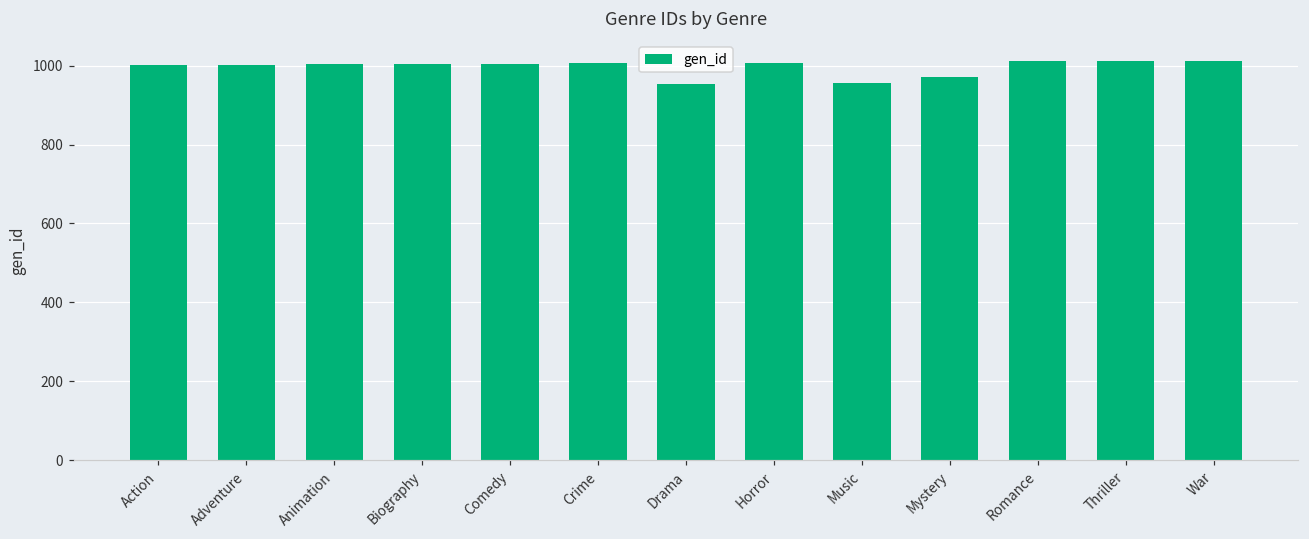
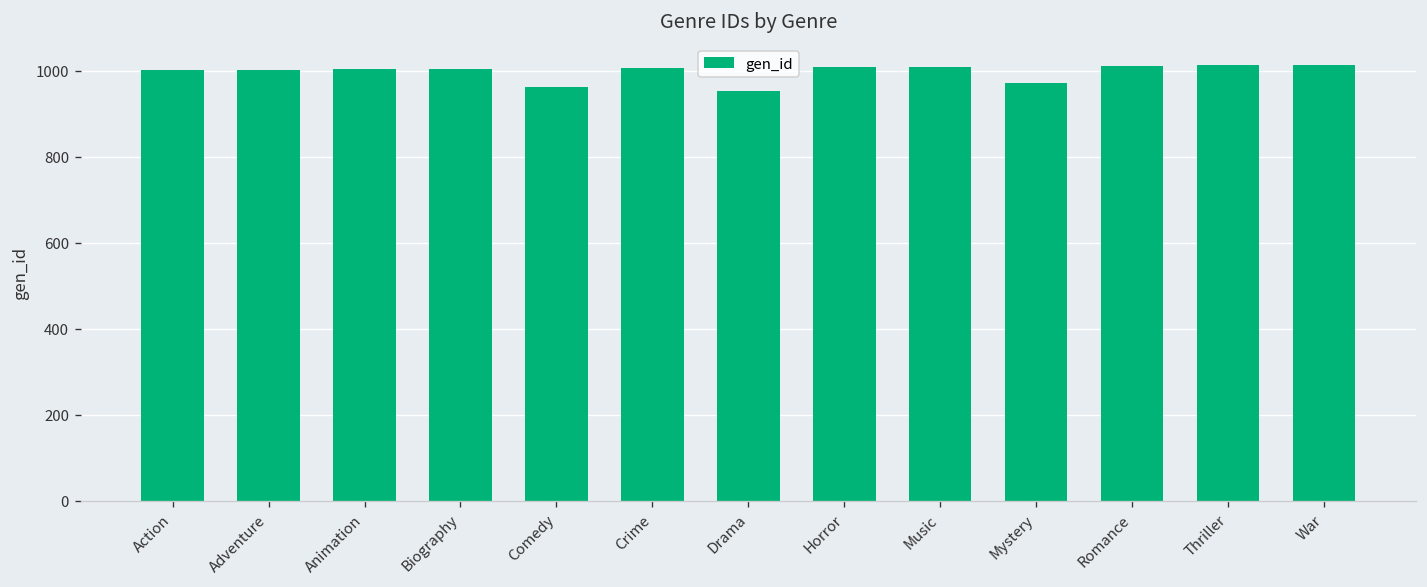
Comedy: 1010 -> 960
Music: 960 -> 1010
